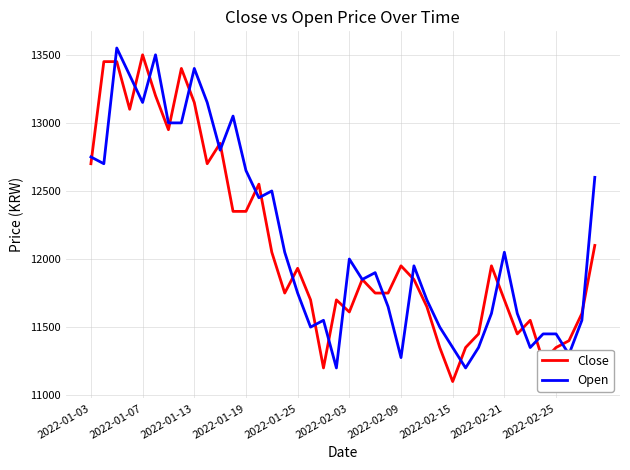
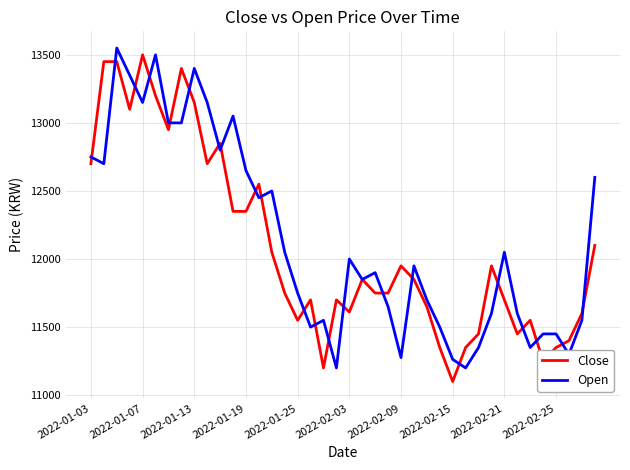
Close, 2022-01-25: 11930 -> 11550
Open, 2022-02-15: 11350 -> 11260
